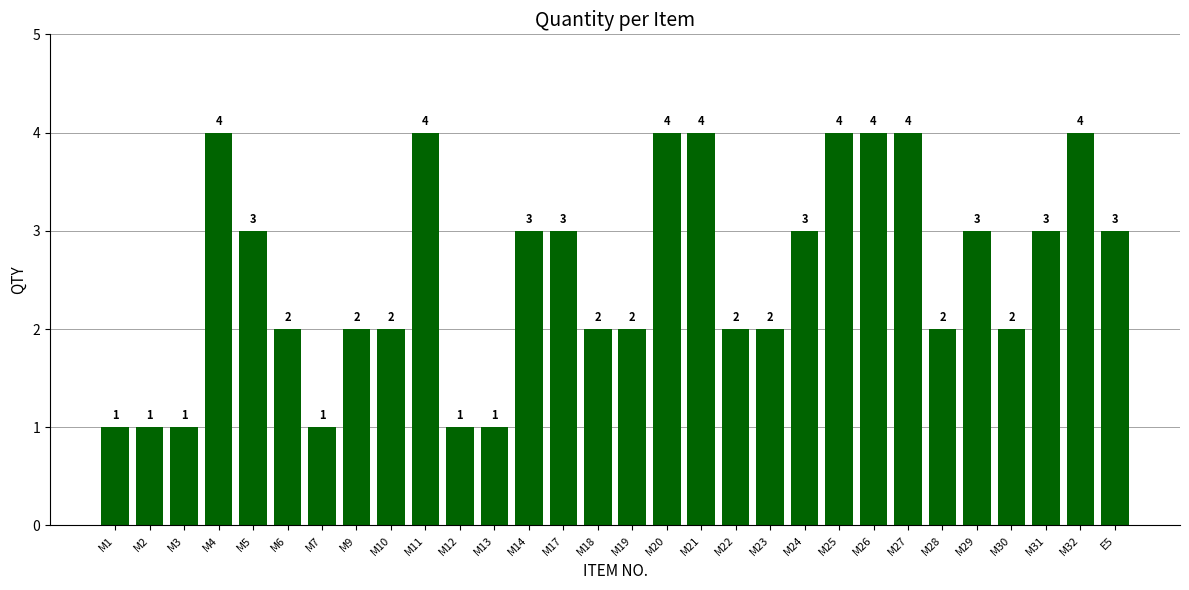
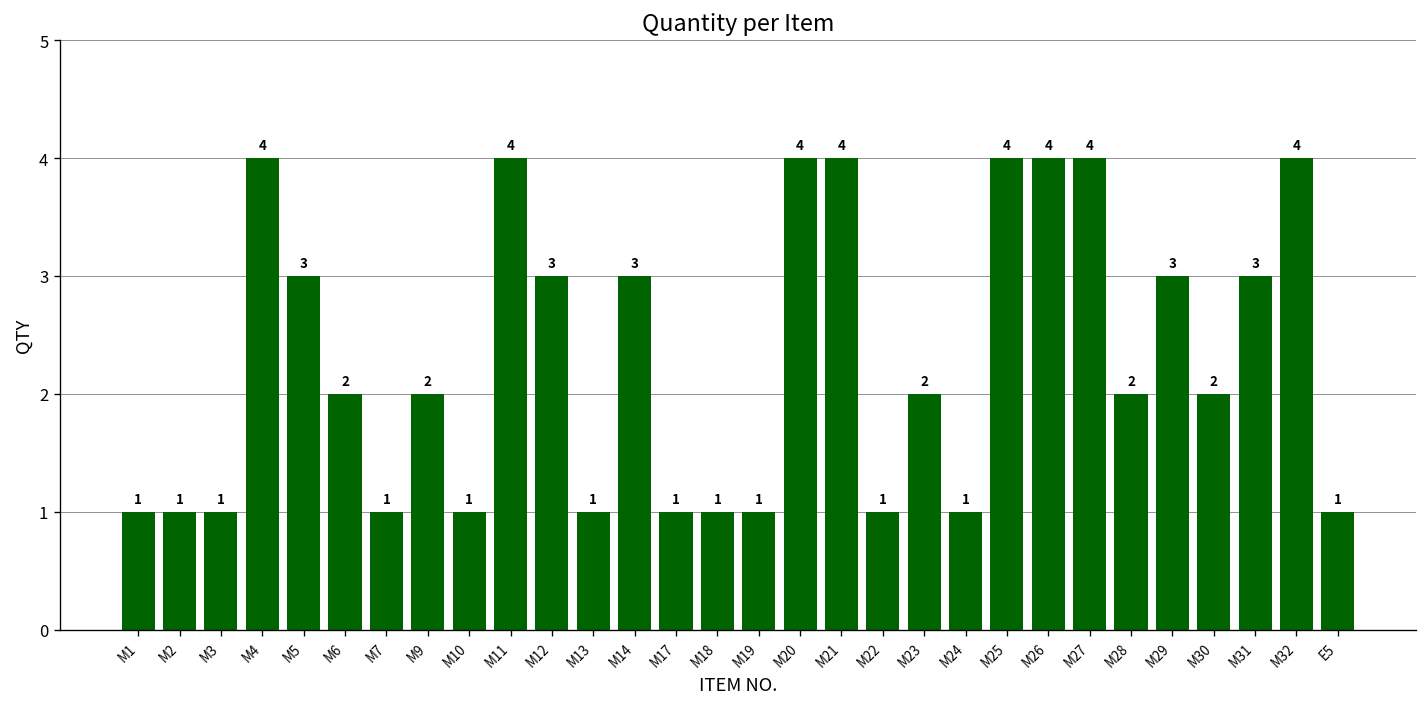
M10: 2 -> 1
M12: 1 -> 3
M17: 3 -> 1
M18: 2 -> 1
M19: 2 -> 1
M22: 2 -> 1
M24: 3 -> 1
E5: 3 -> 1
